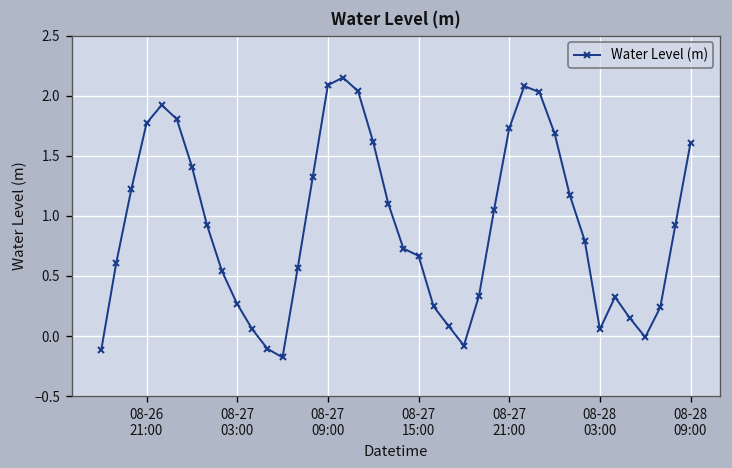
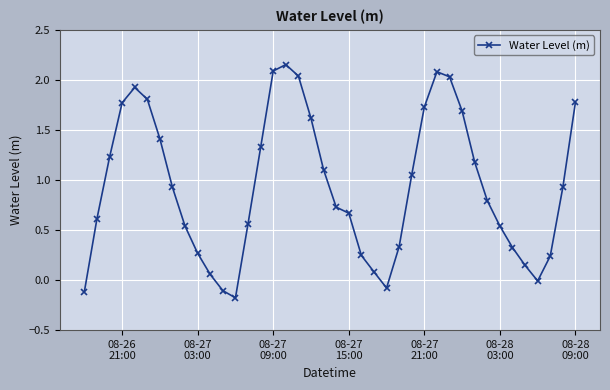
08-28 03:00: 0.06 -> 0.54
08-28 09:00: 1.61 -> 1.78
